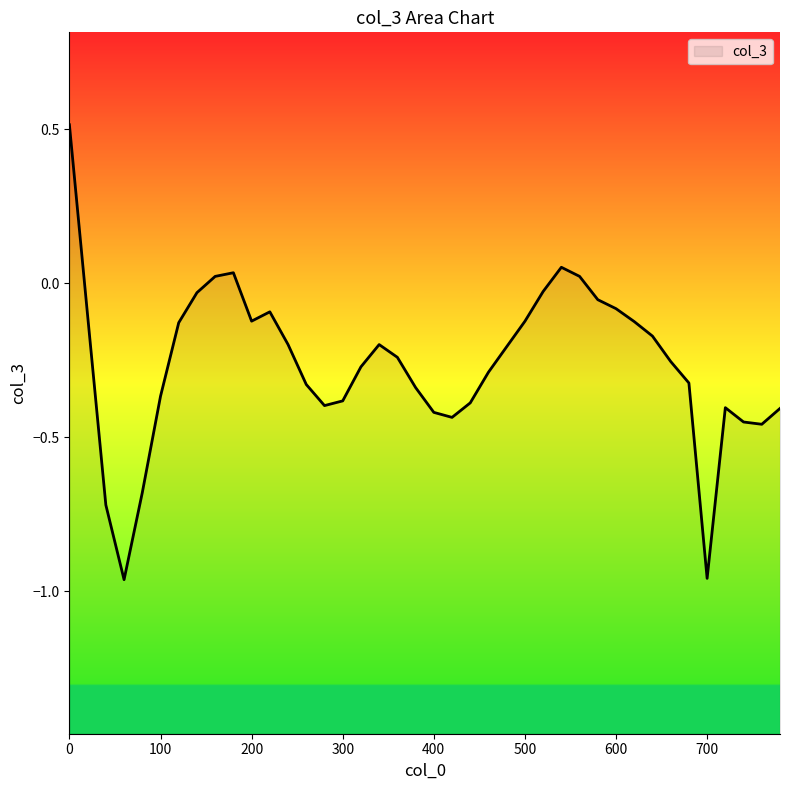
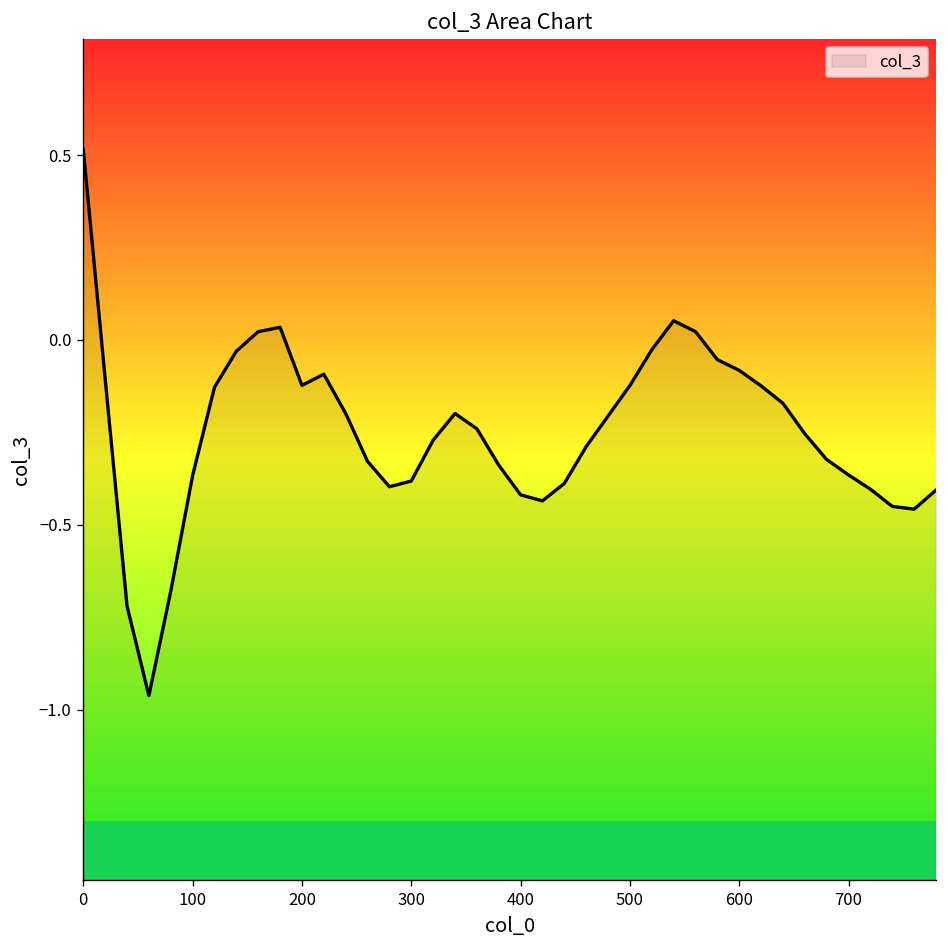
700: -0.96 -> -0.37
